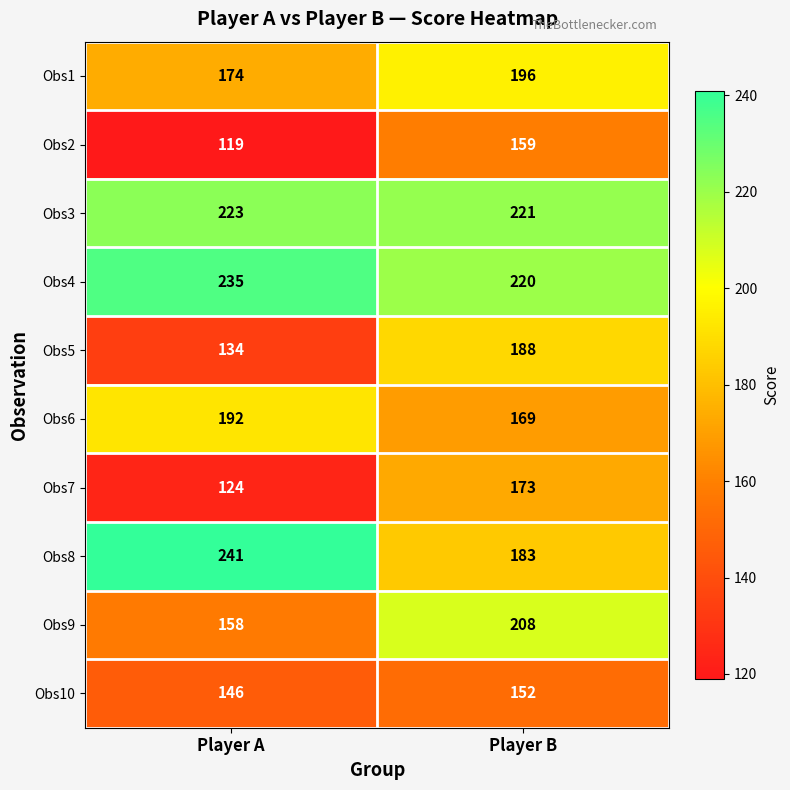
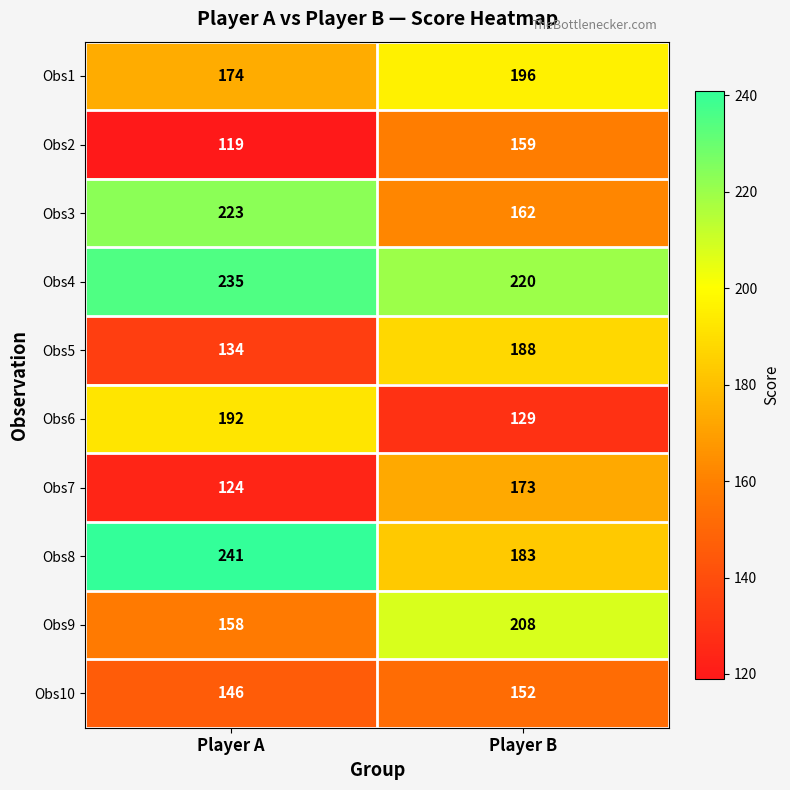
Obs3, Player B: 221 -> 162
Obs6, Player B: 169 -> 129
